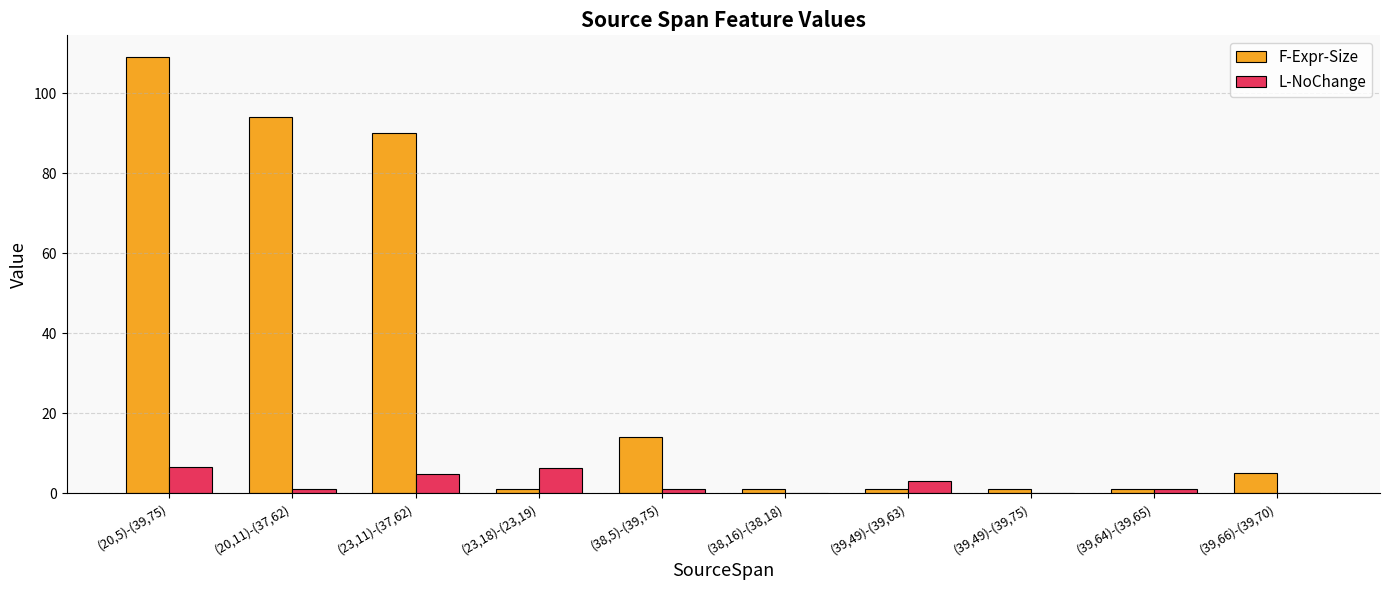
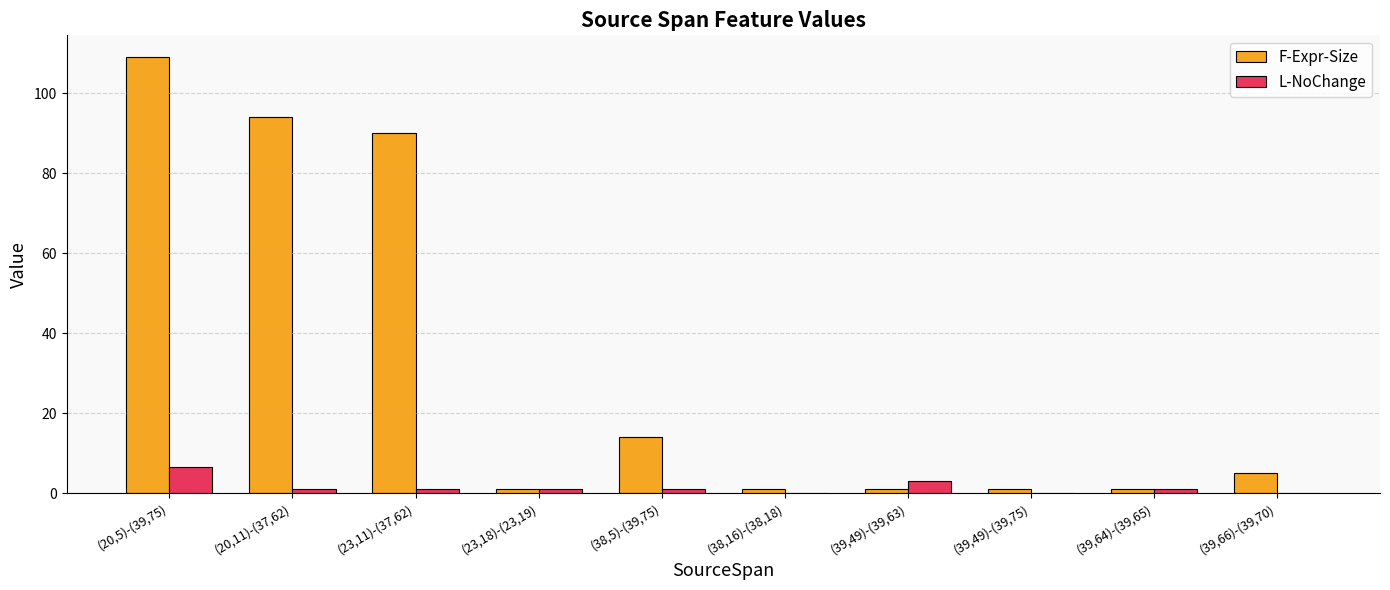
L-NoChange, (23,11)-(37,62): 5 -> 1
L-NoChange, (23,18)-(23,19): 6 -> 1
